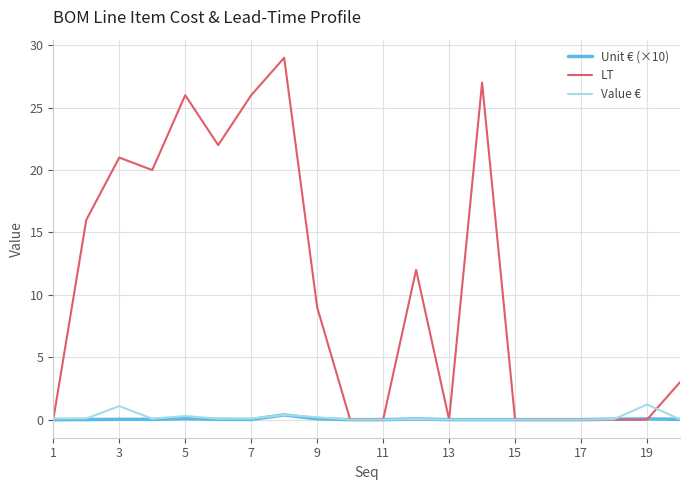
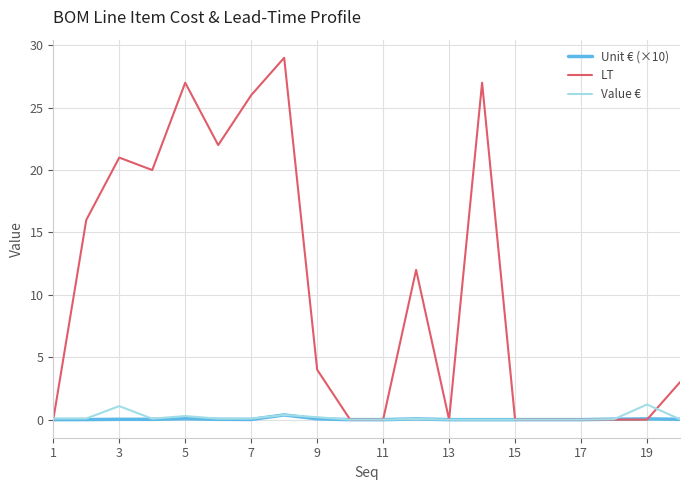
LT, 5: 26 -> 27
LT, 9: 9 -> 4
